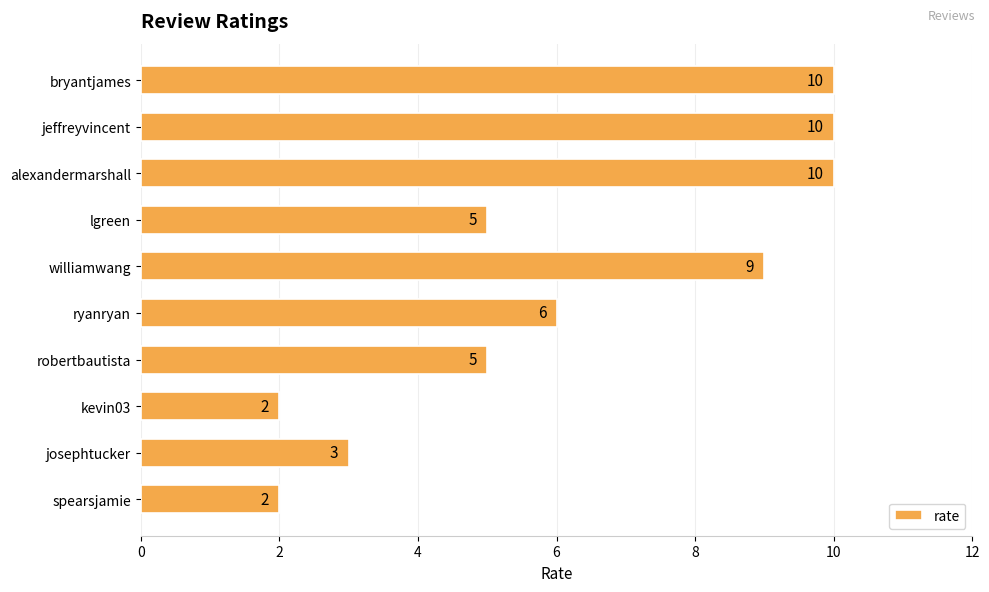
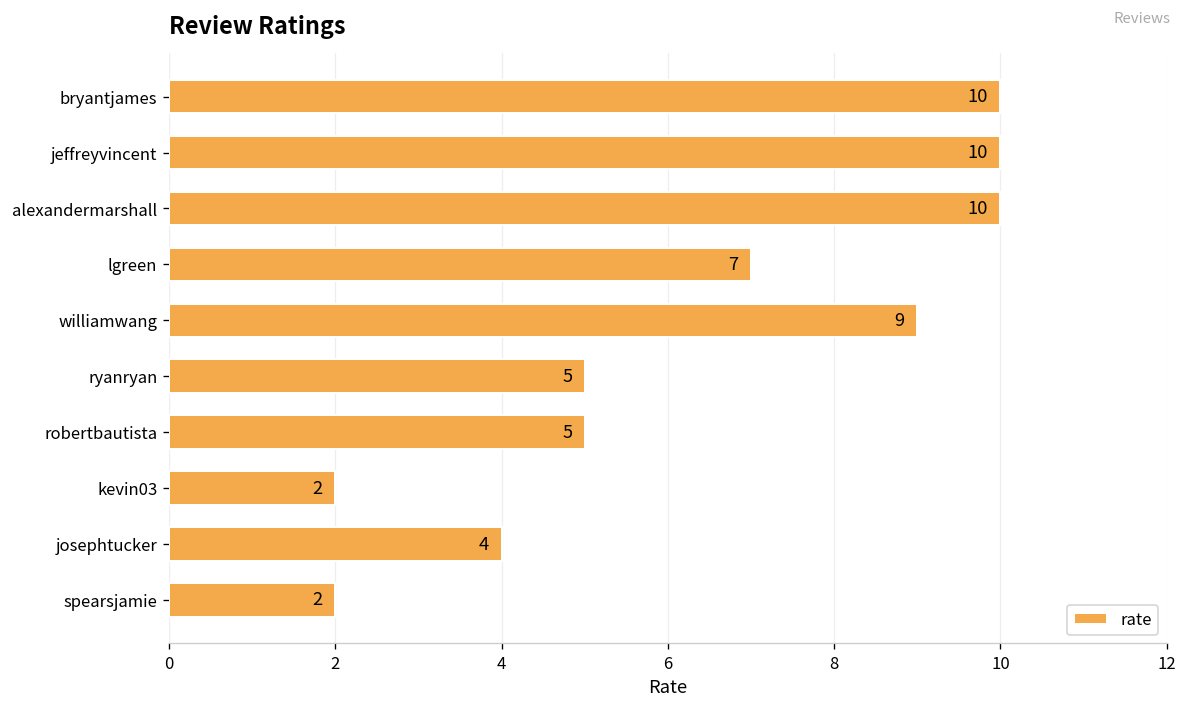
lgreen: 5 -> 7
ryanryan: 6 -> 5
josephtucker: 3 -> 4
